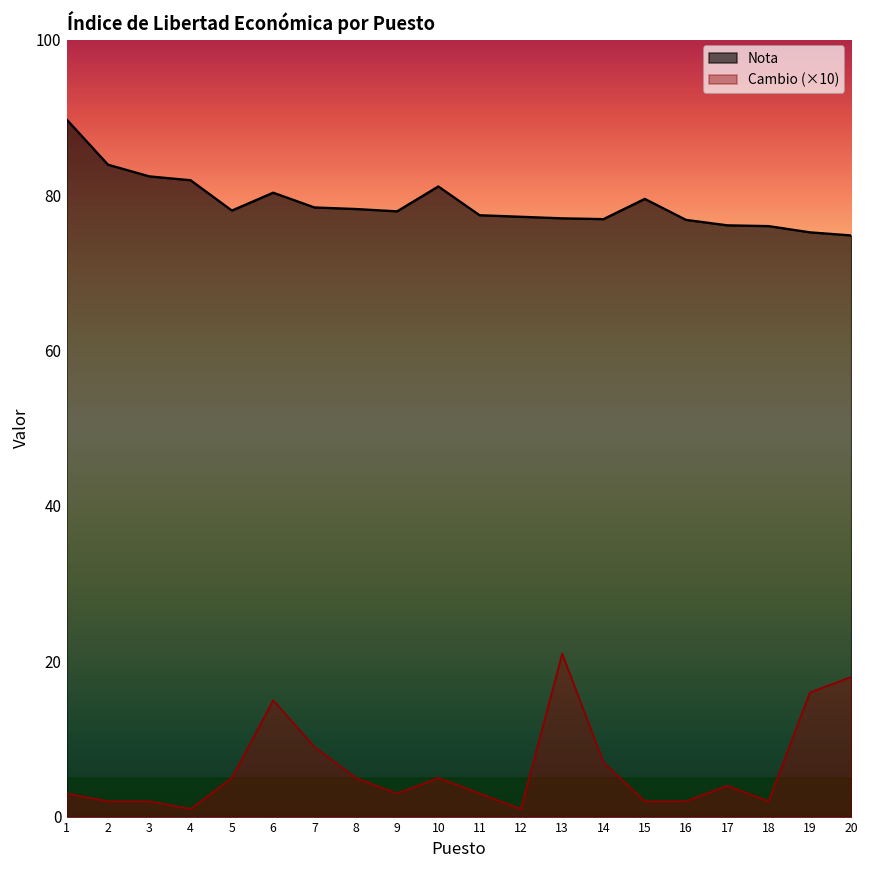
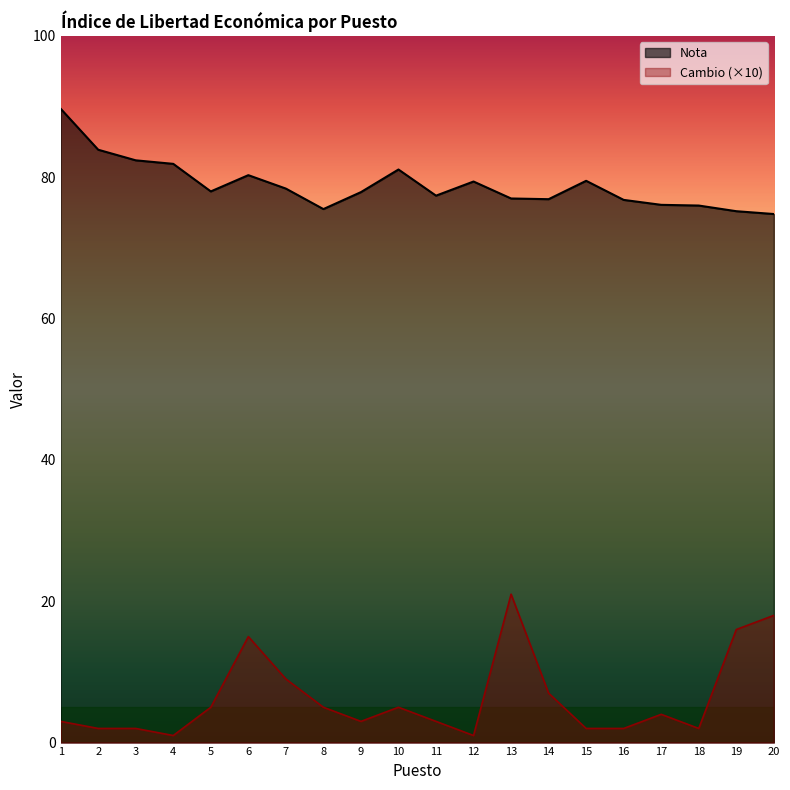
Nota, 8: 78 -> 76
Nota, 12: 77 -> 79
